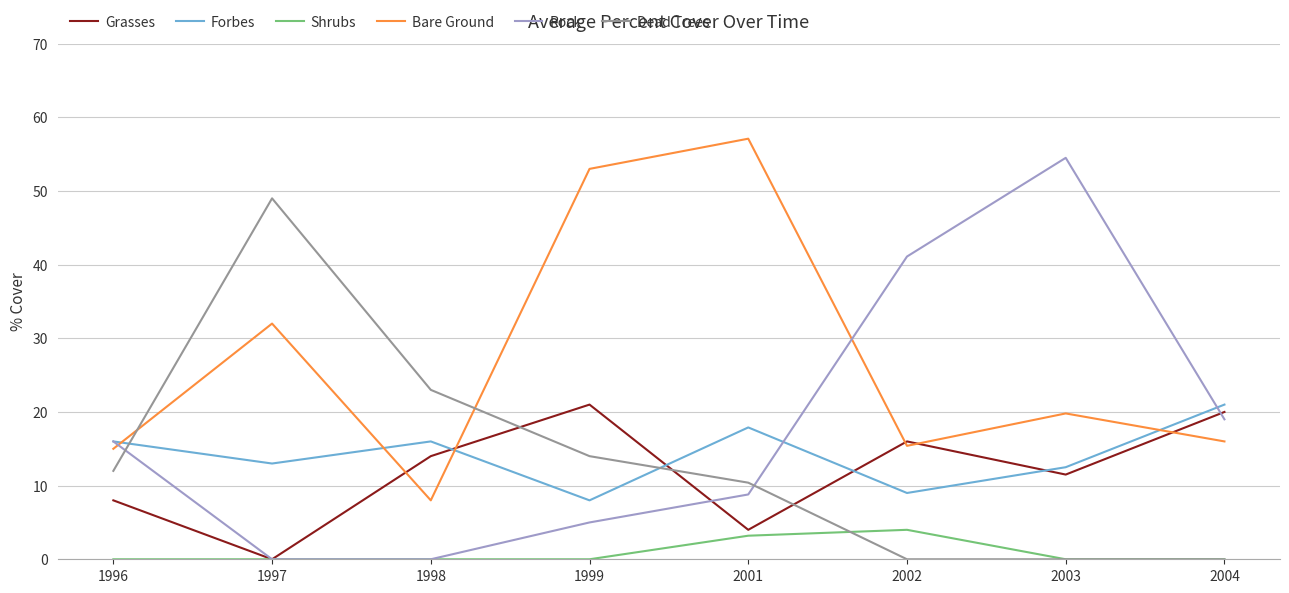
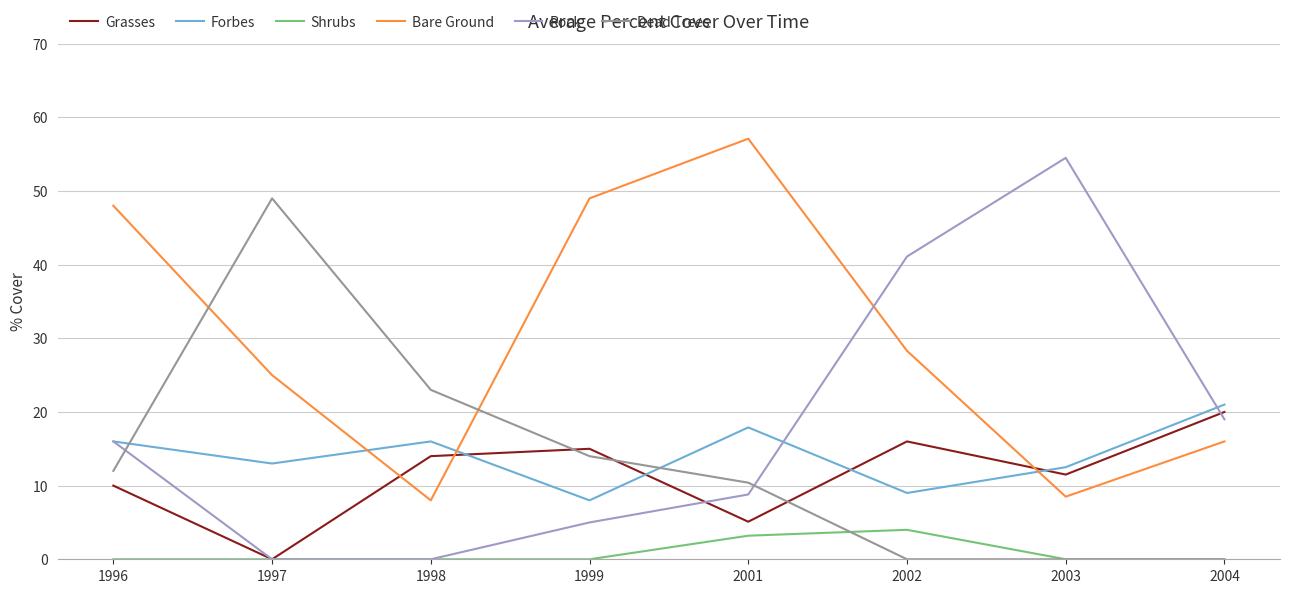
Grasses, 1996: 8 -> 10
Bare Ground, 1996: 15 -> 48
Bare Ground, 1997: 32 -> 25
Grasses, 1999: 21 -> 15
Bare Ground, 1999: 53 -> 49
Grasses, 2001: 4 -> 5
Bare Ground, 2002: 15 -> 28
Bare Ground, 2003: 20 -> 9
